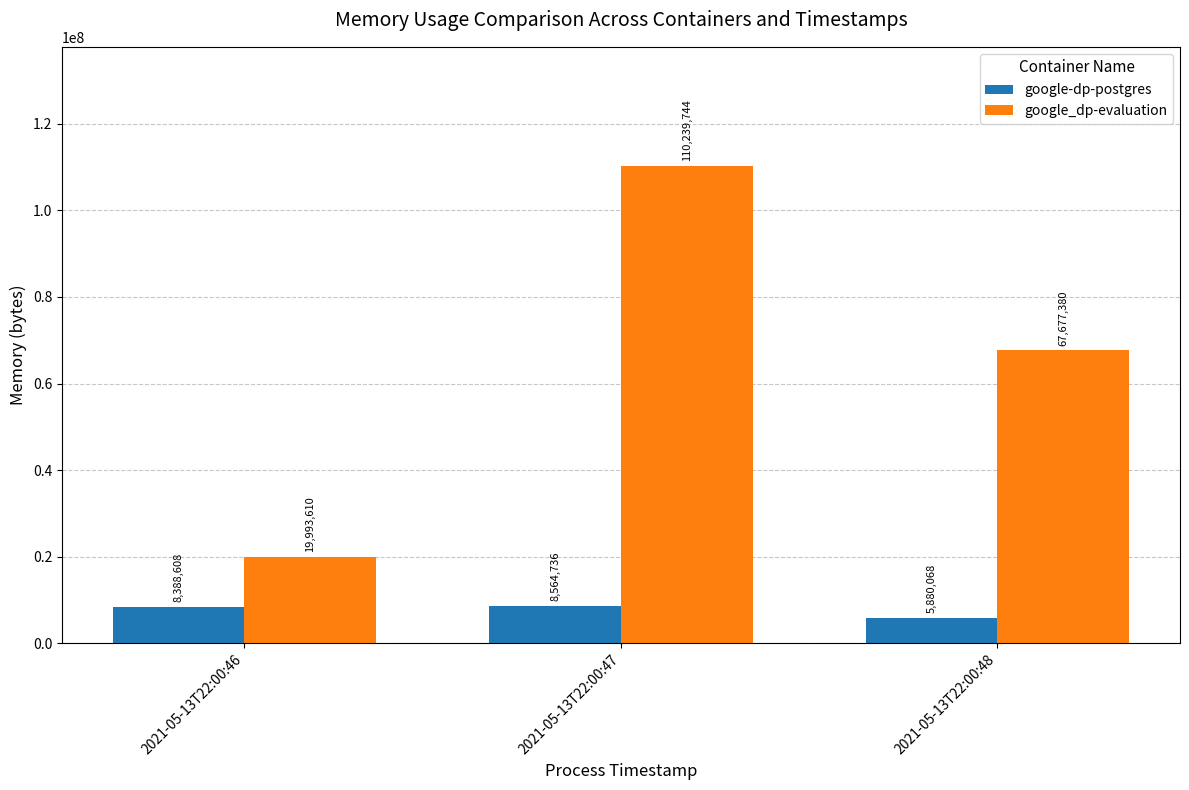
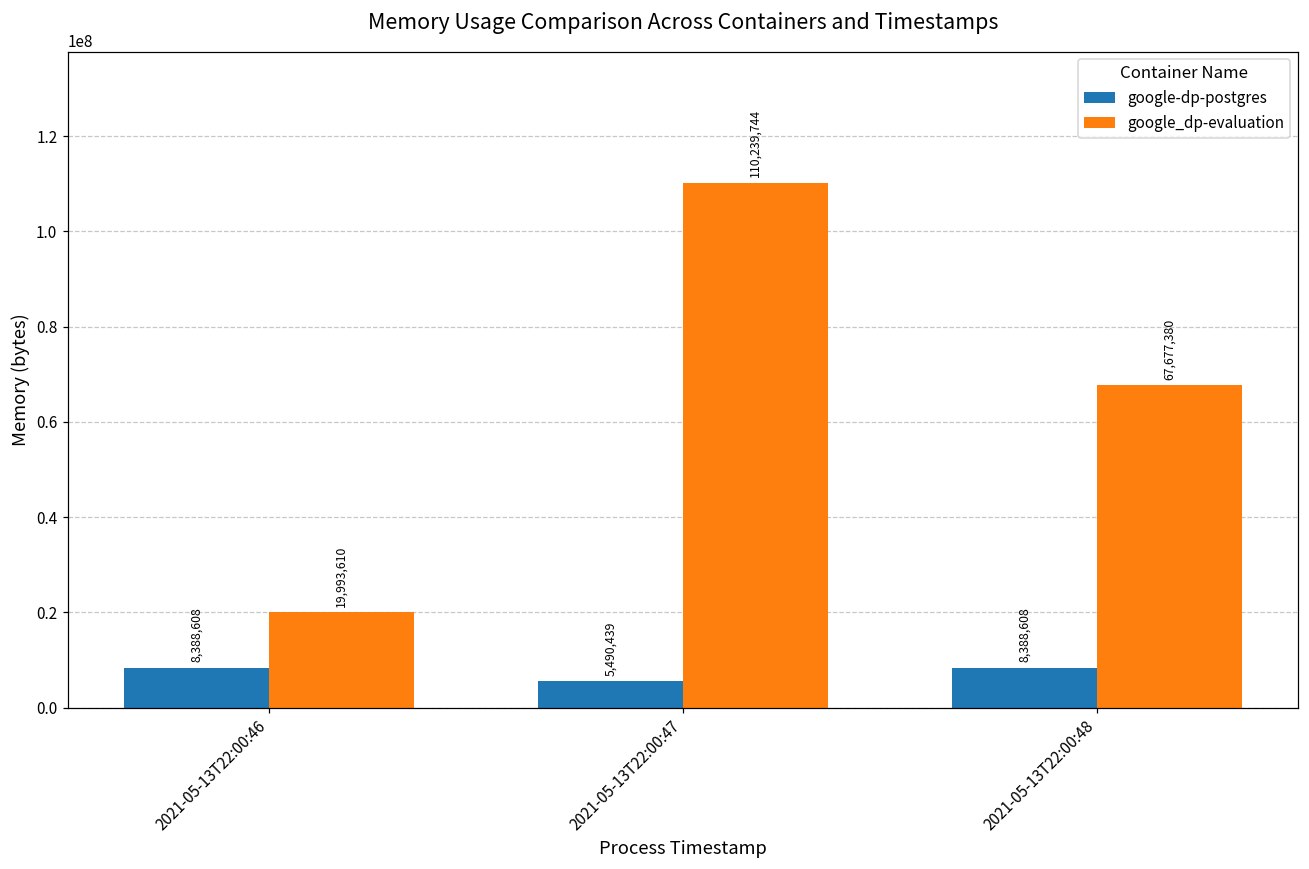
google-dp-postgres, 2021-05-13T22:00:47: 8,564,736 -> 5,490,439
google-dp-postgres, 2021-05-13T22:00:48: 5,880,068 -> 8,388,608
